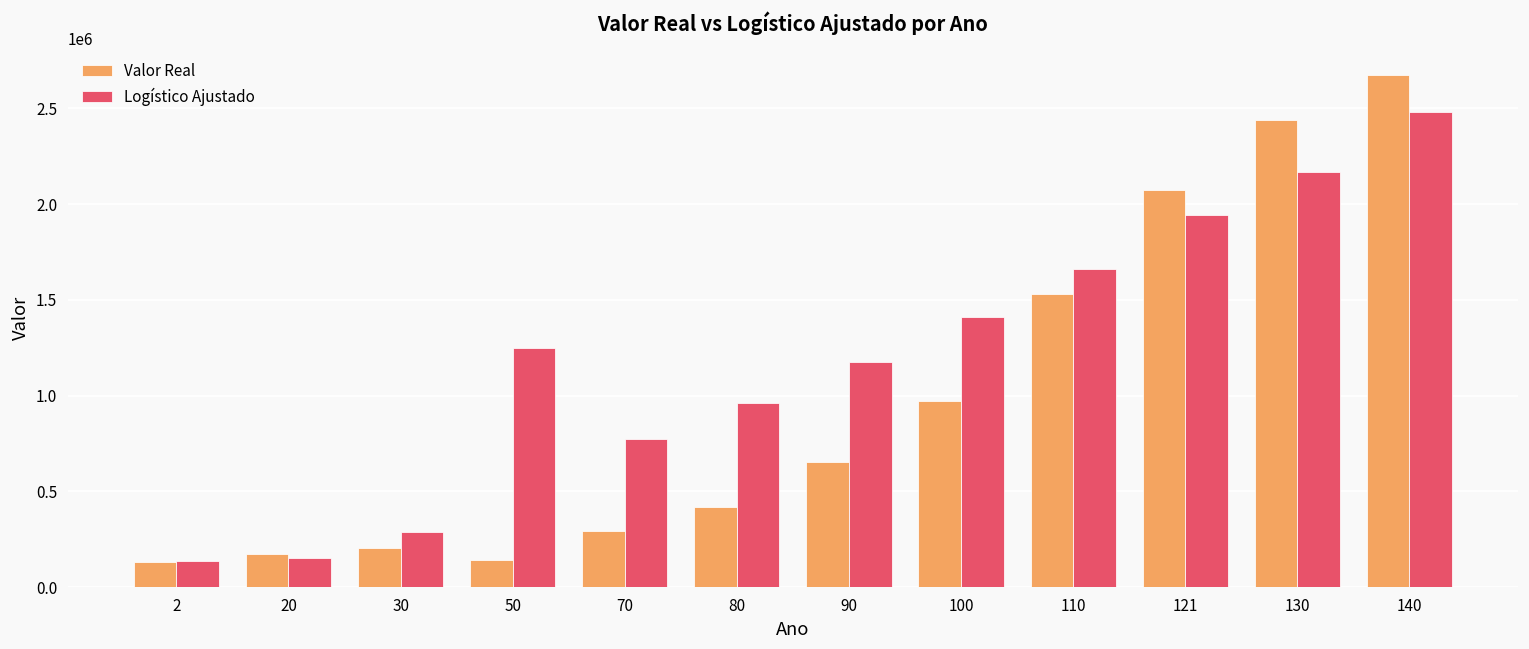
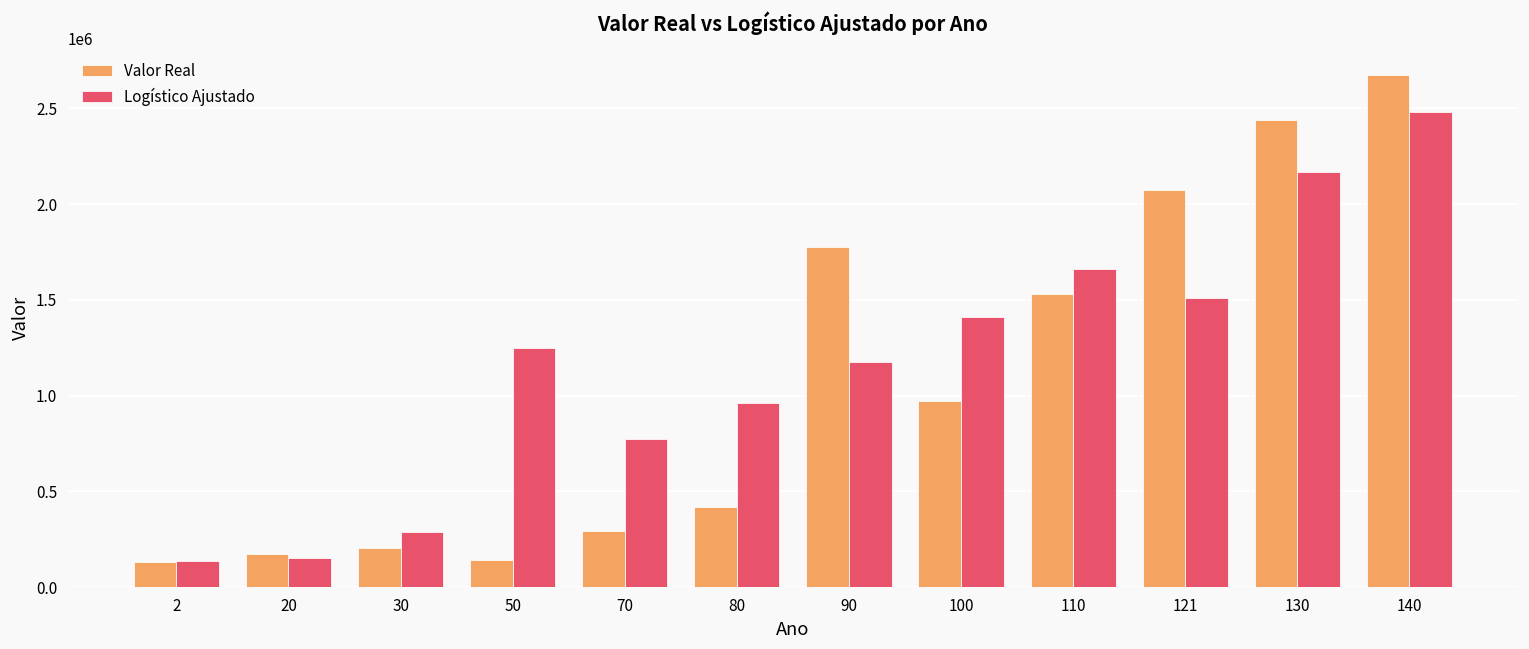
Valor Real, 90: 660000 -> 1780000
Logístico Ajustado, 121: 1940000 -> 1510000
